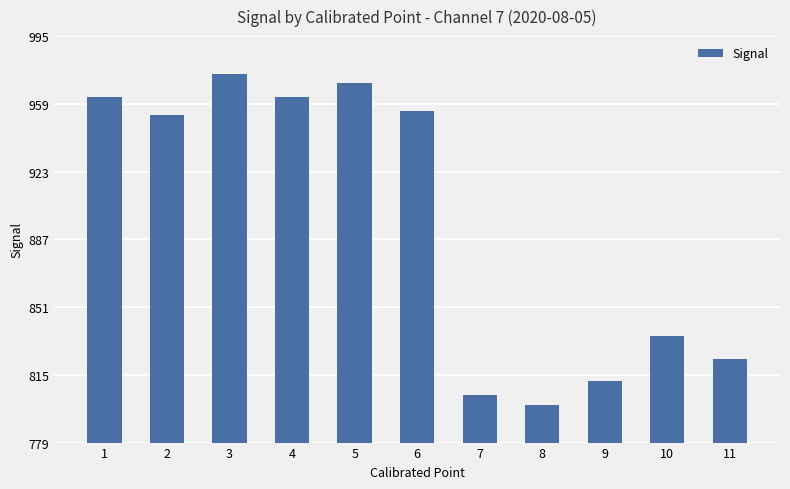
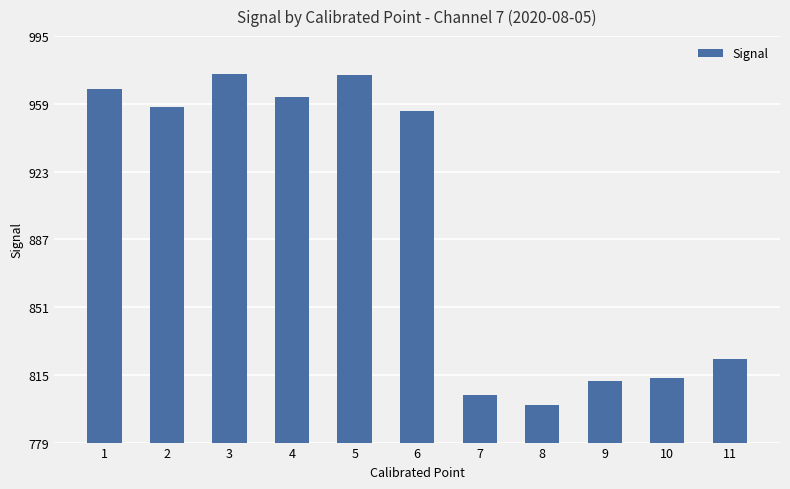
1: 963 -> 967
2: 953 -> 958
5: 970 -> 974
10: 836 -> 814
